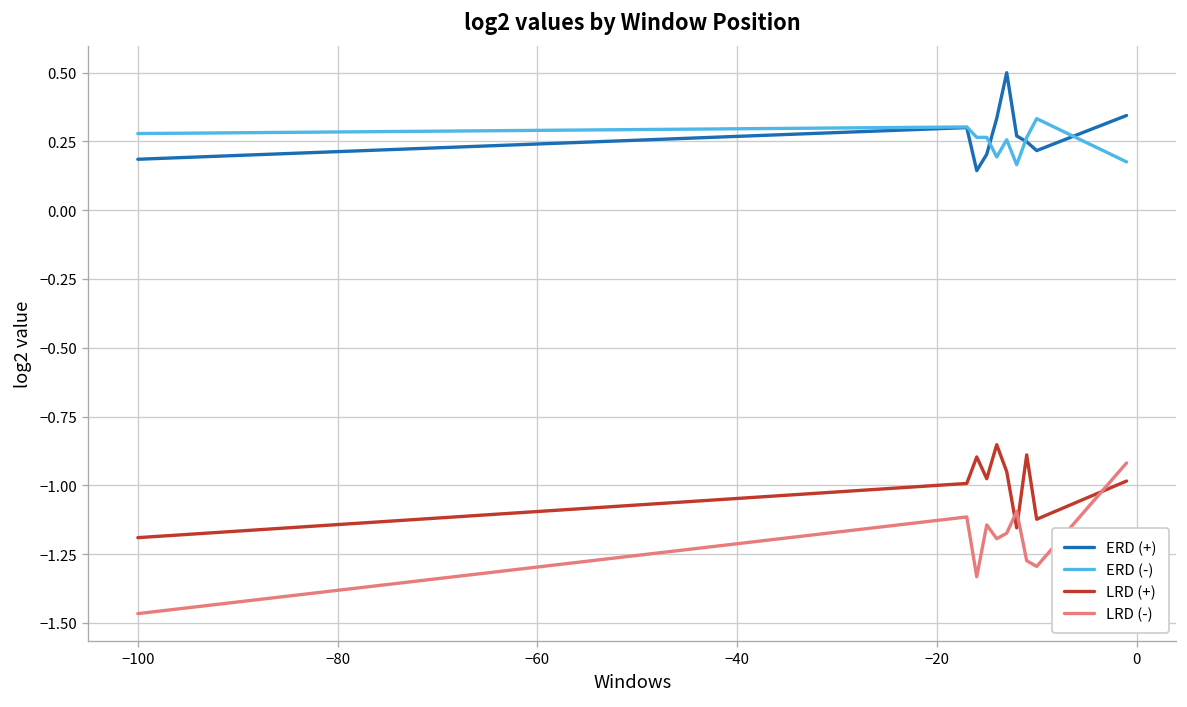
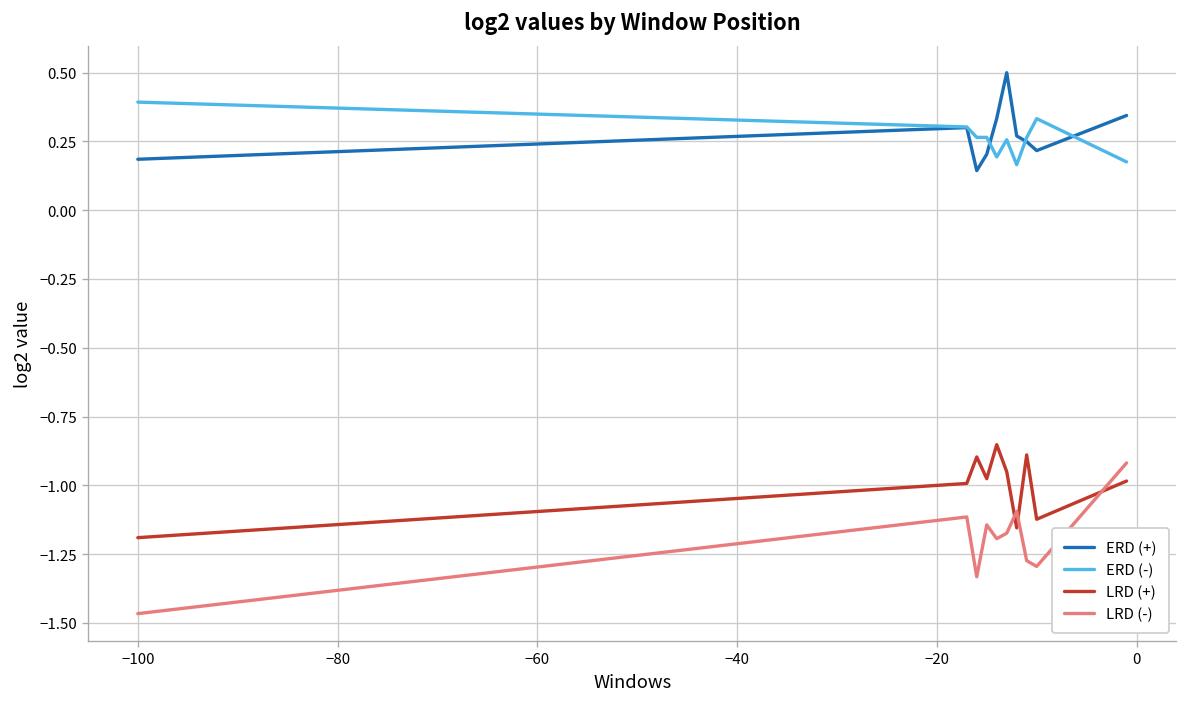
ERD (-), −100: 0.28 -> 0.39
